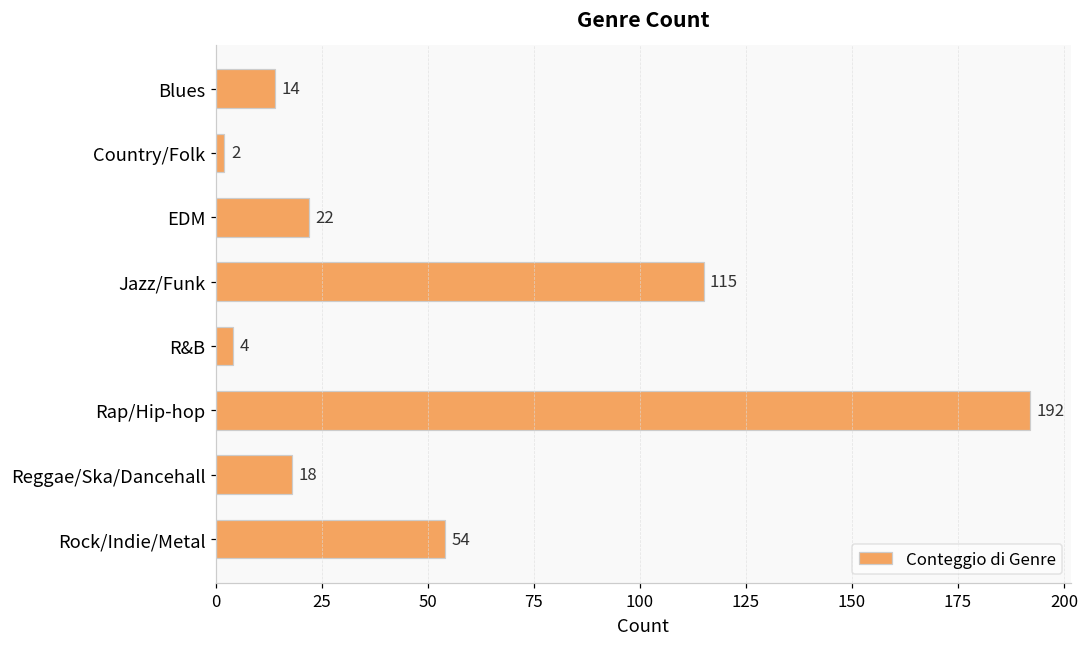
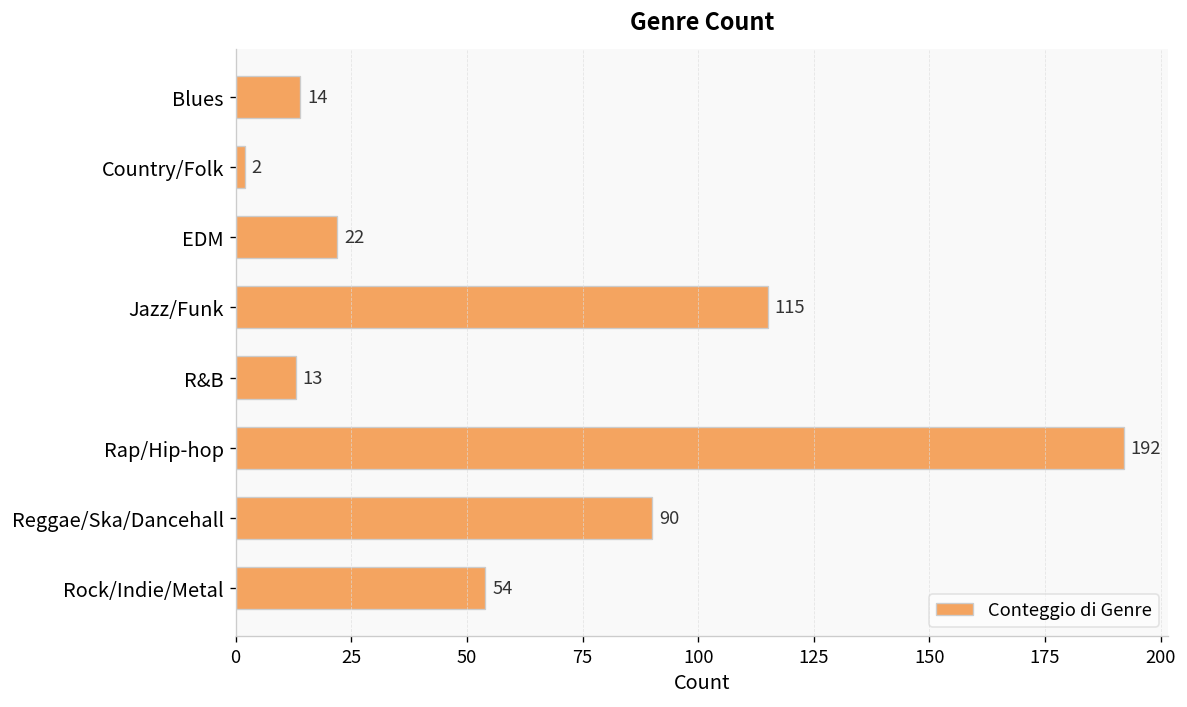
R&B: 4 -> 13
Reggae/Ska/Dancehall: 18 -> 90
